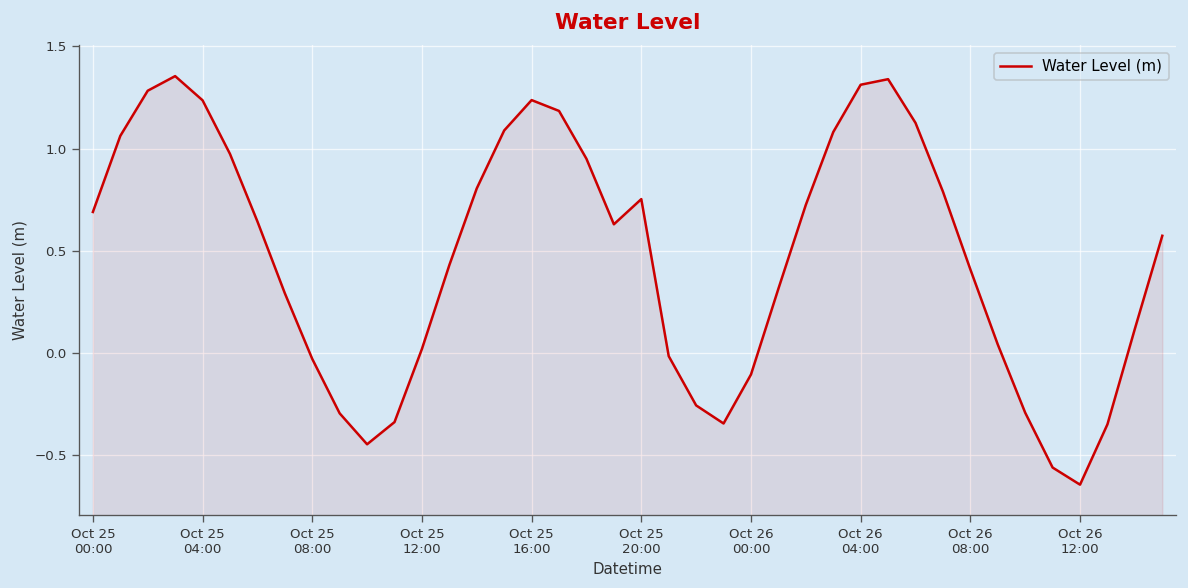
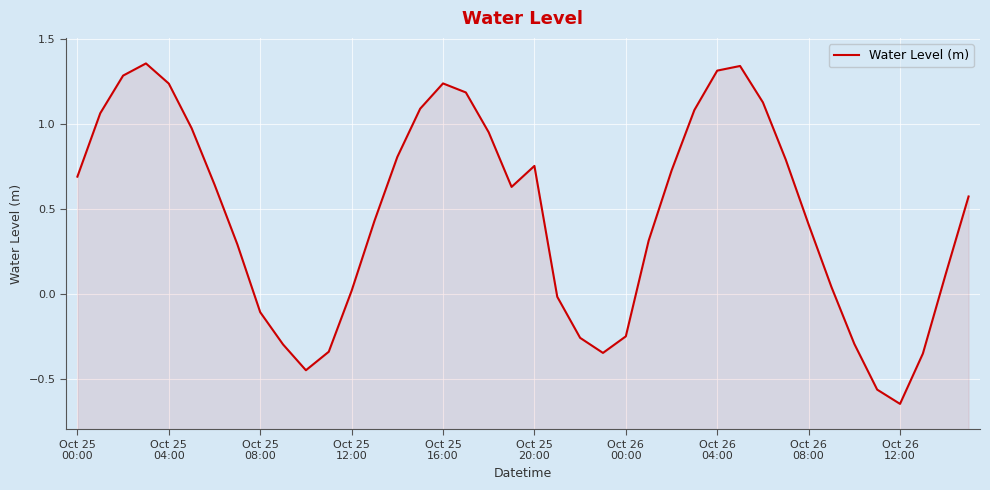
Oct 25 08:00: -0.03 -> -0.11
Oct 26 00:00: -0.11 -> -0.25
